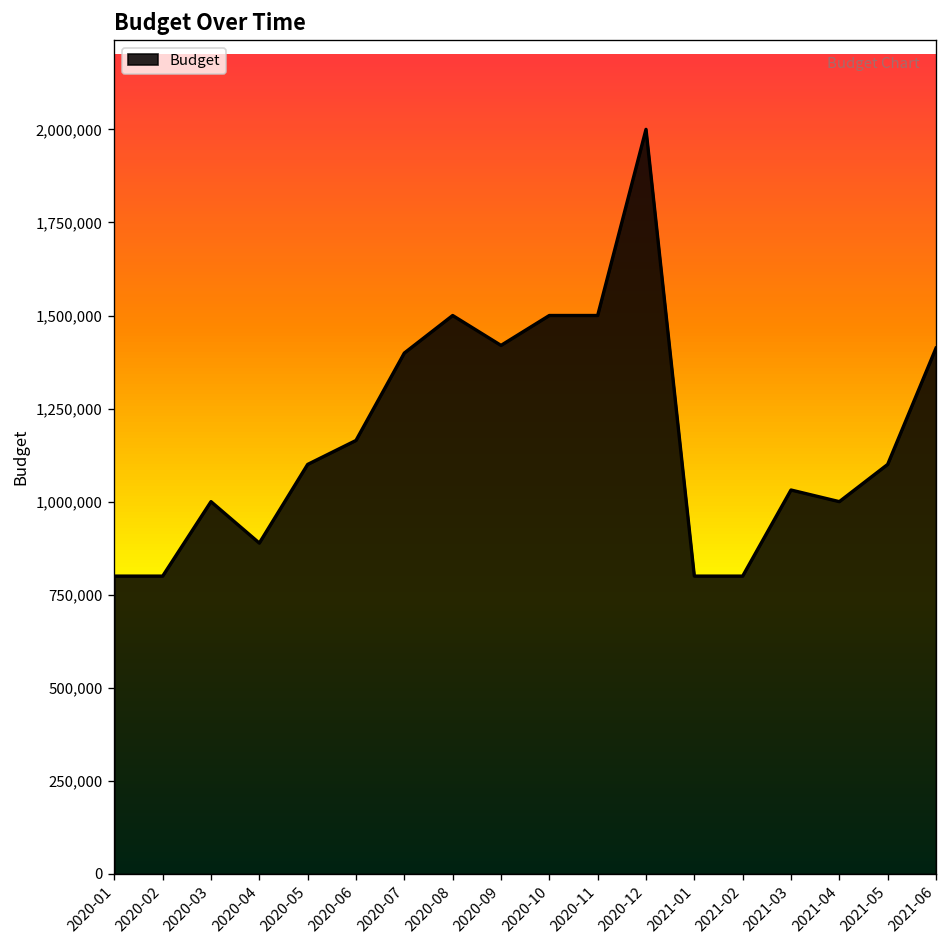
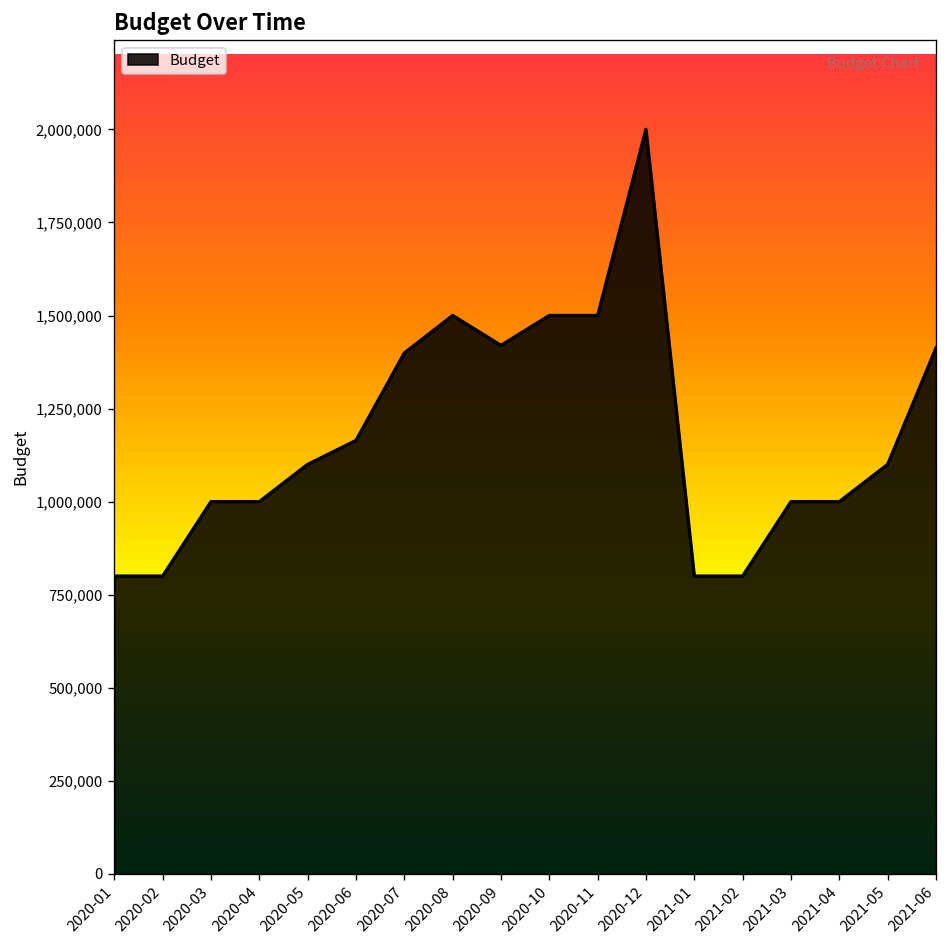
2020-04: 890,000 -> 1,000,000
2021-03: 1,030,000 -> 1,000,000
